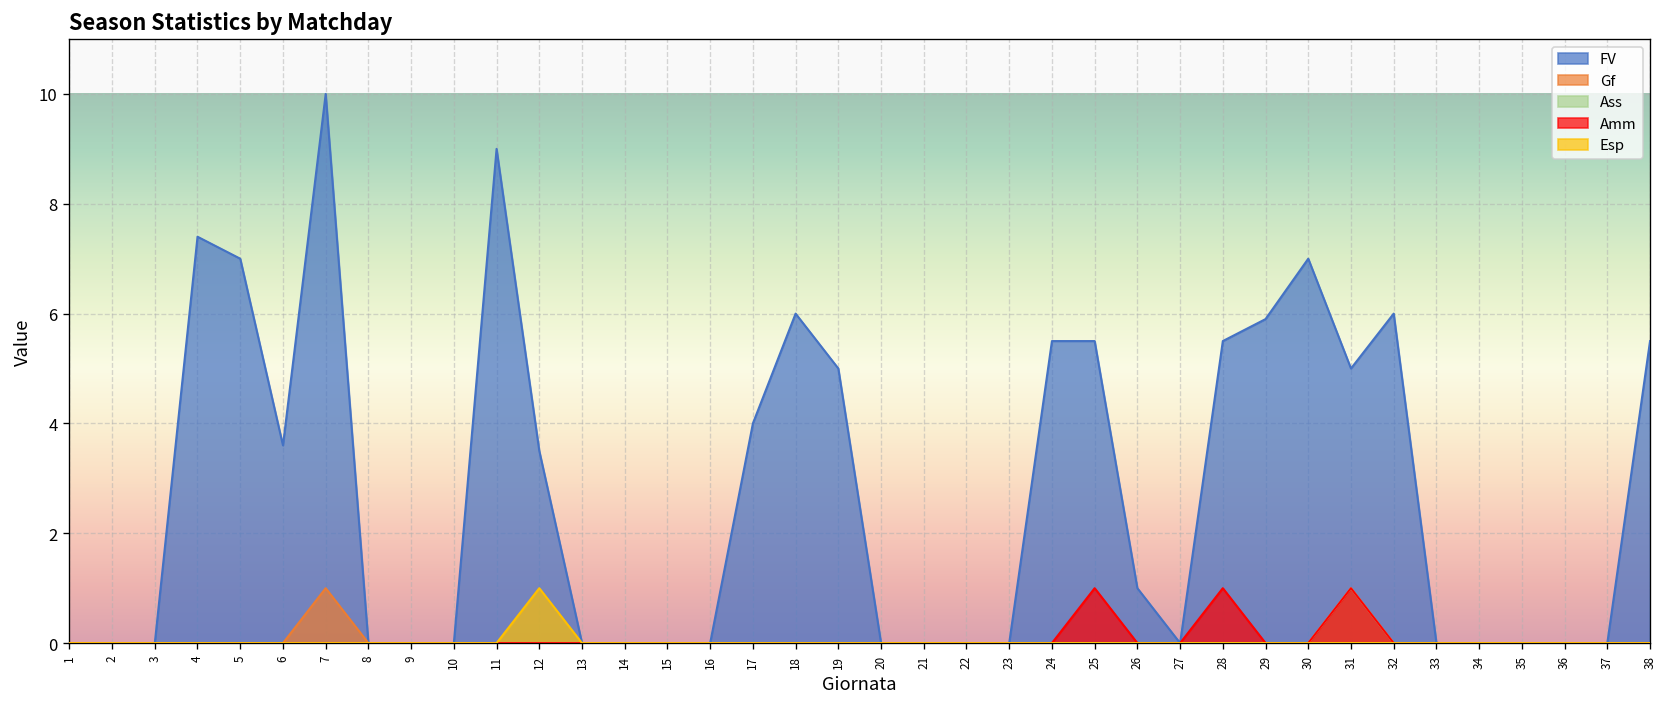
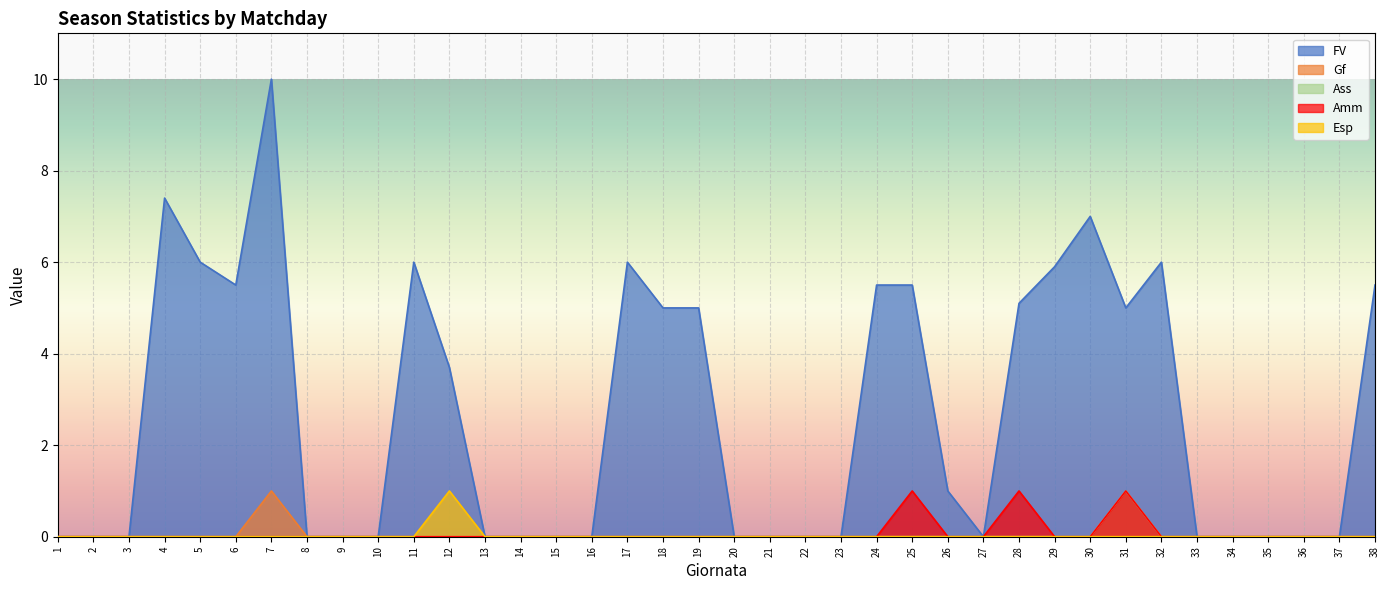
FV, 5: 7 -> 6
FV, 6: 3.6 -> 5.5
FV, 11: 9 -> 6
FV, 12: 3.5 -> 3.7
FV, 17: 4 -> 6
FV, 18: 6 -> 5
FV, 28: 5.5 -> 5.1
